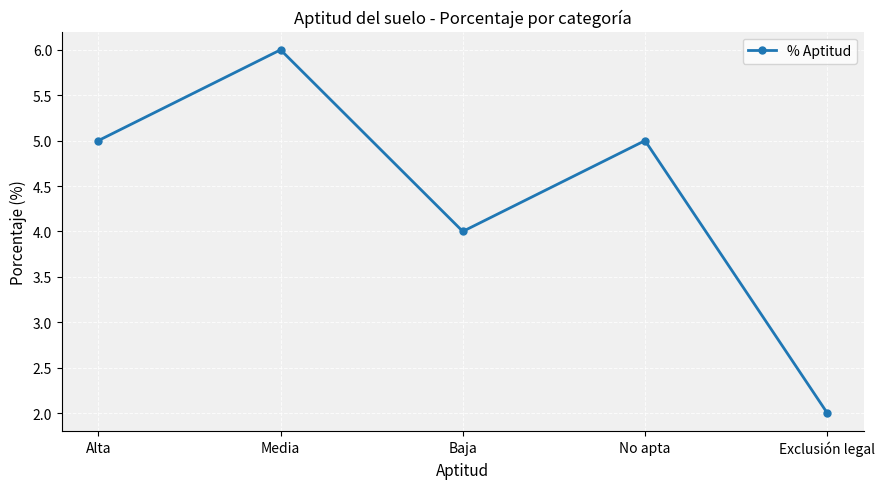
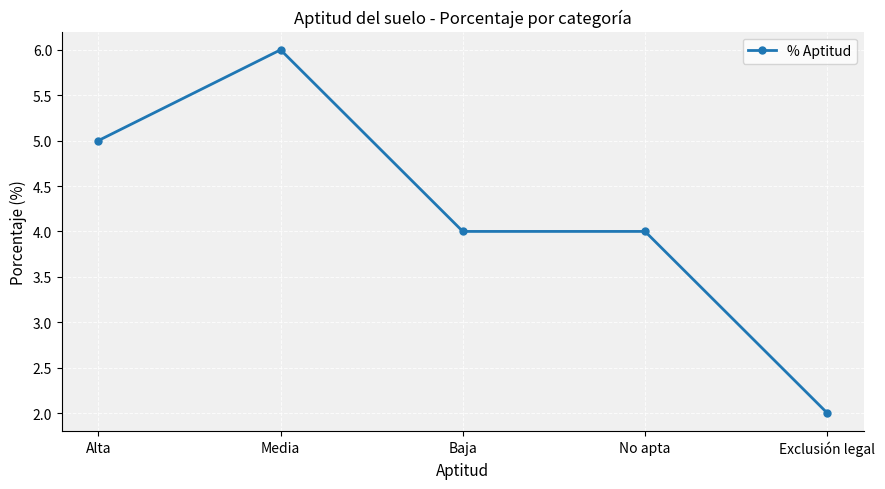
No apta: 5 -> 4
